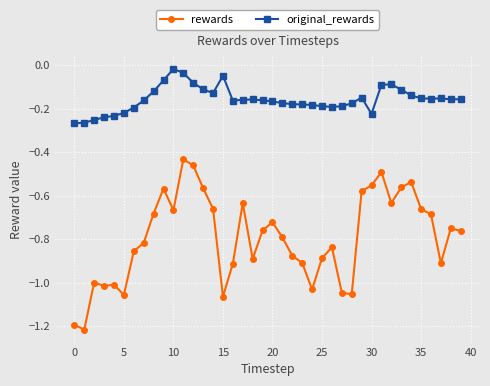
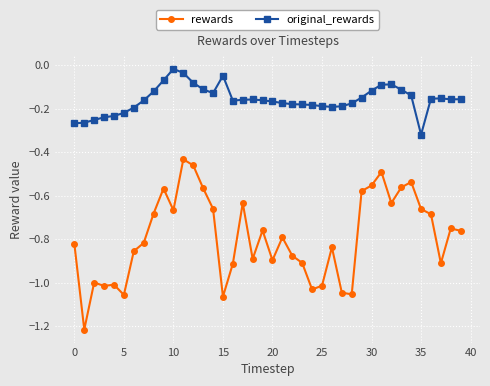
rewards, 0: -1.19 -> -0.82
rewards, 20: -0.72 -> -0.90
rewards, 25: -0.89 -> -1.01
original_rewards, 30: -0.22 -> -0.12
original_rewards, 35: -0.15 -> -0.32
